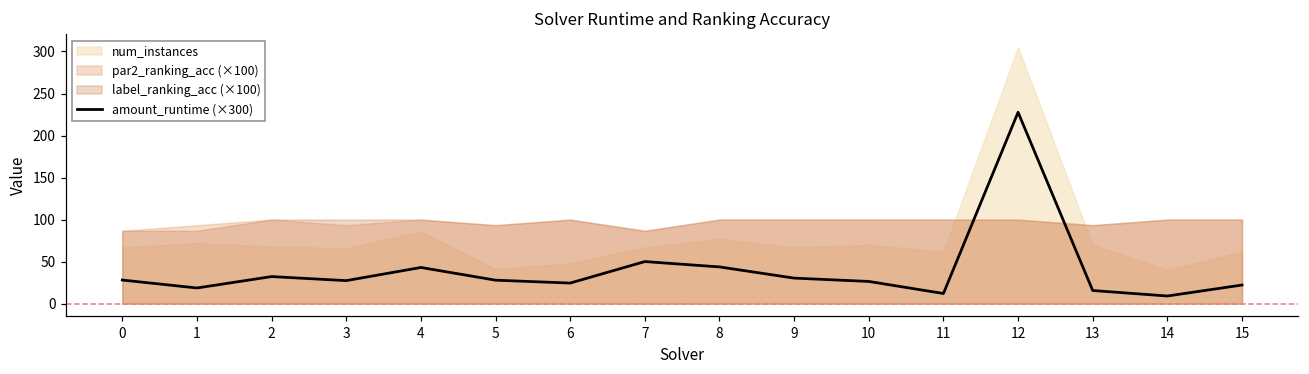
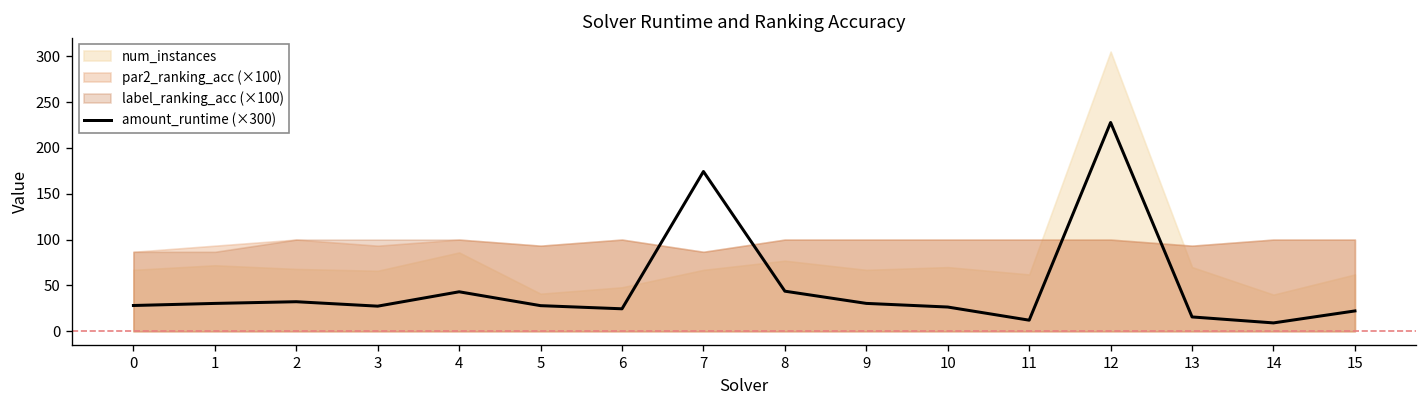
amount_runtime (×300), 1: 20 -> 30
amount_runtime (×300), 7: 50 -> 170
